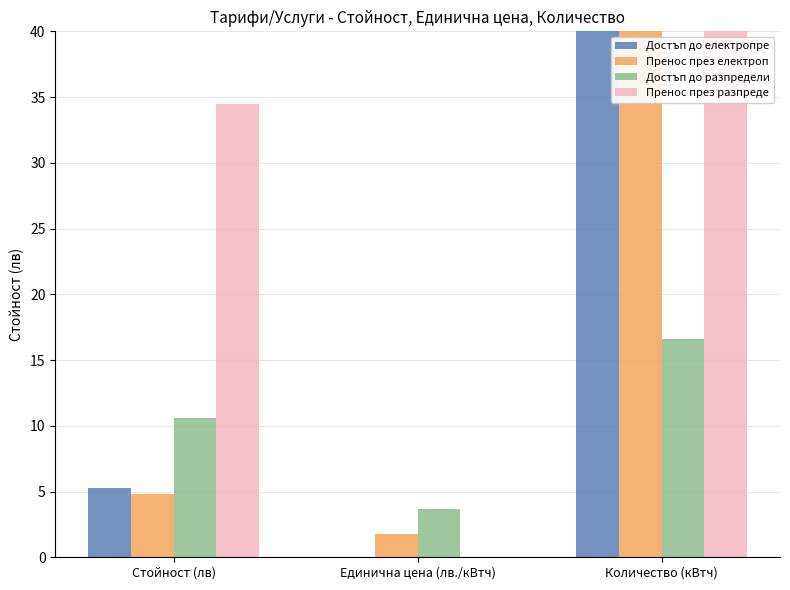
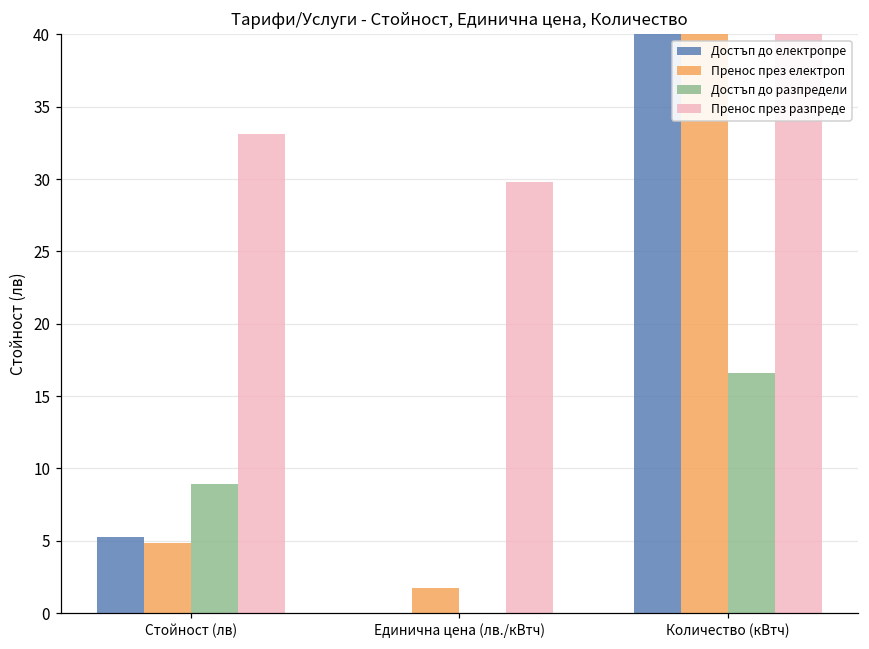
Достъп до разпредели, Стойност (лв): 10.6 -> 8.9
Пренос през разпреде, Стойност (лв): 34.5 -> 33.1
Достъп до разпредели, Единична цена (лв./кВтч): 3.6 -> 0.0
Пренос през разпреде, Единична цена (лв./кВтч): 0.0 -> 29.8
